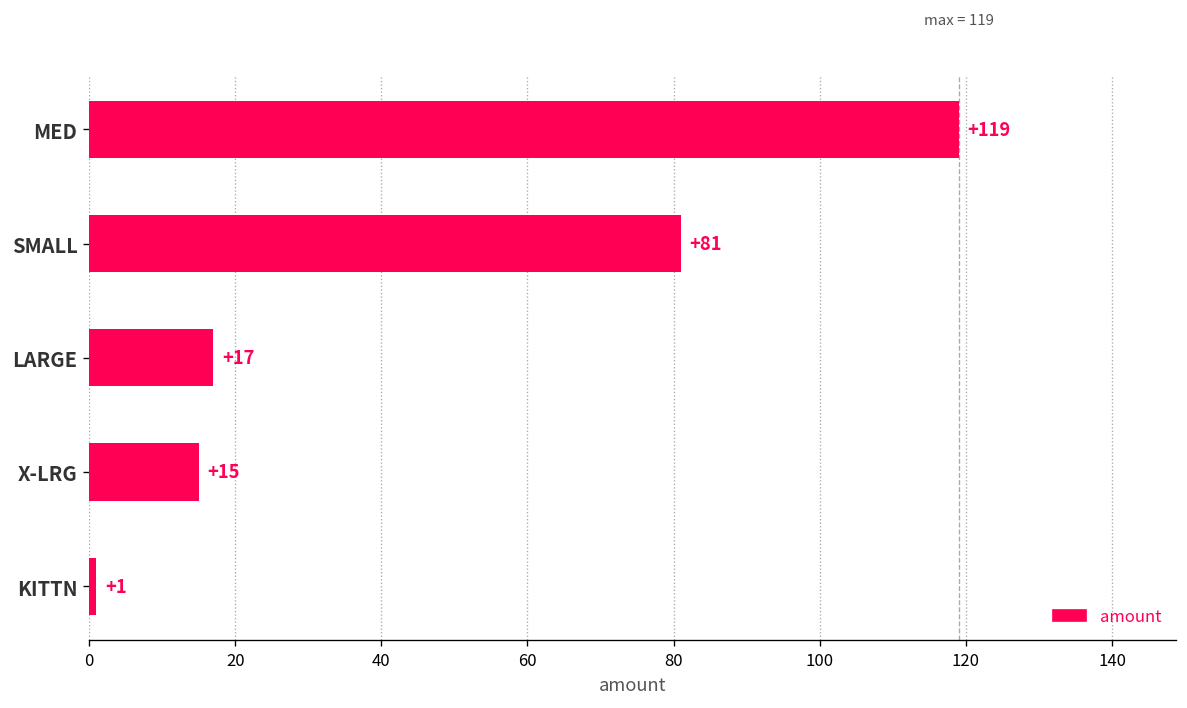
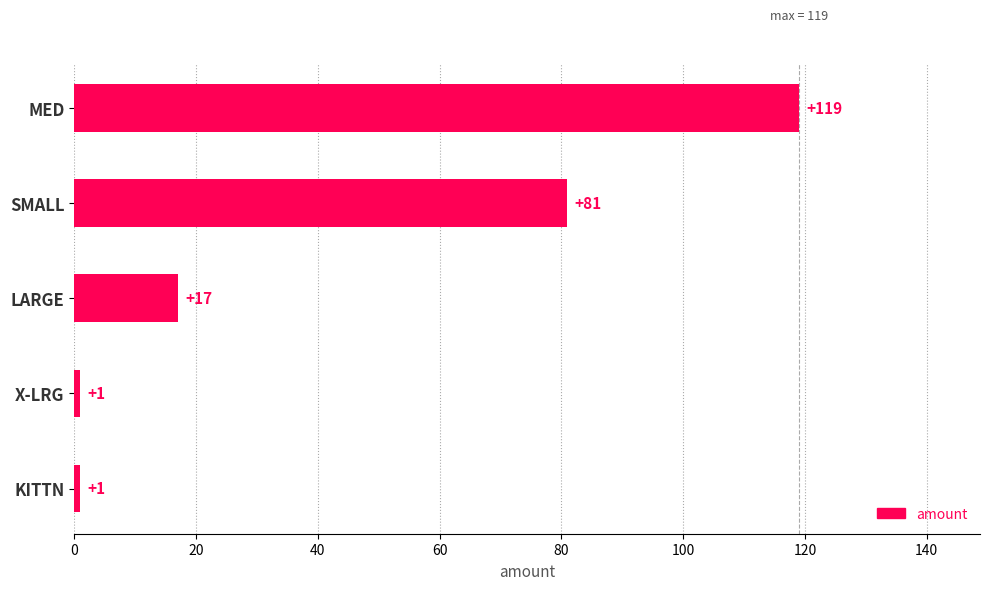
X-LRG: +15 -> +1
